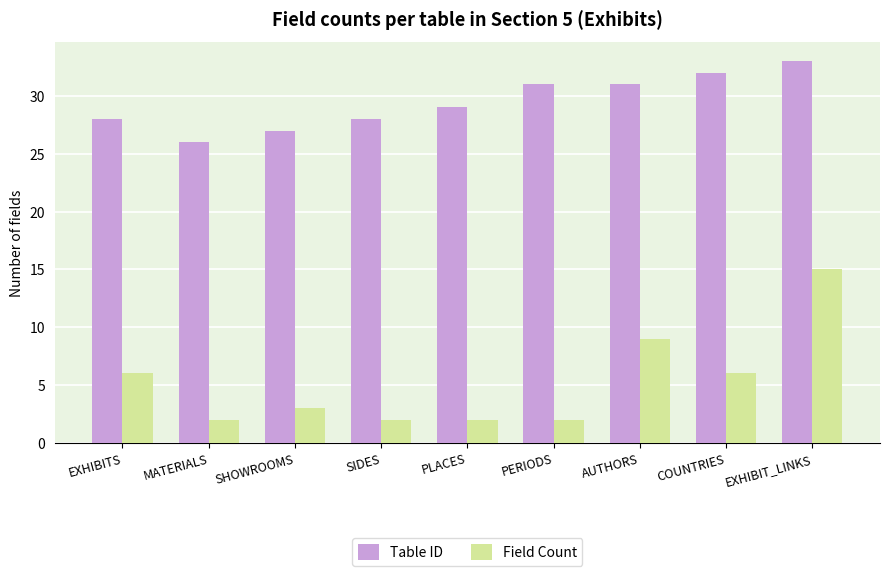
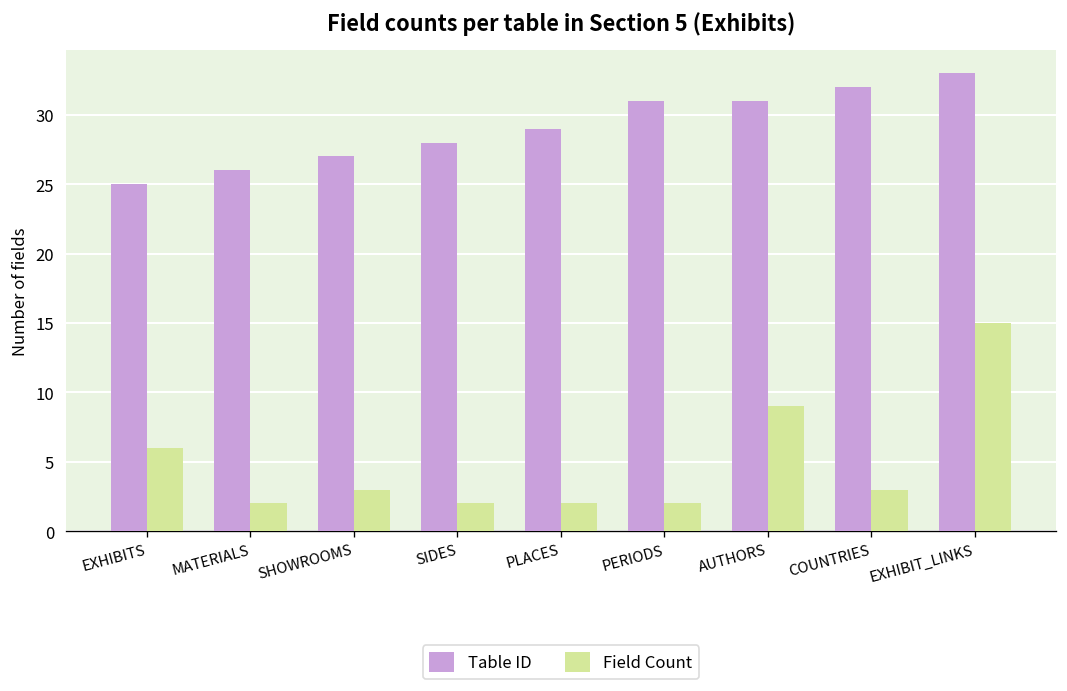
Table ID, EXHIBITS: 28 -> 25
Field Count, COUNTRIES: 6 -> 3
